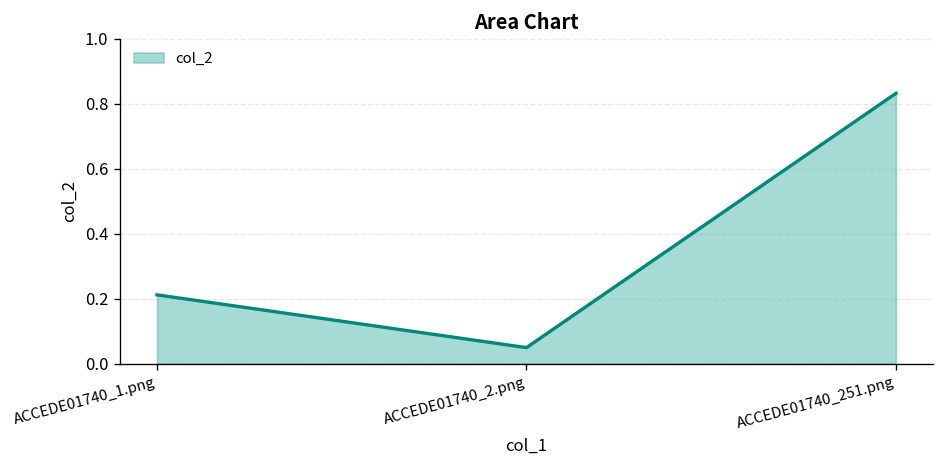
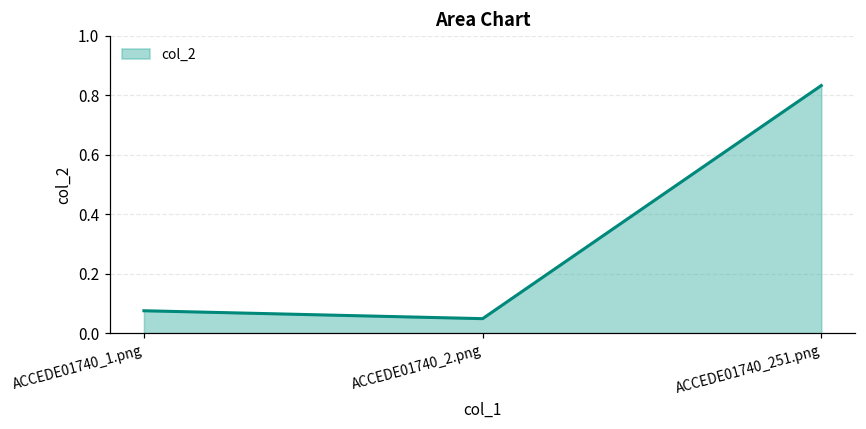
ACCEDE01740_1.png: 0.21 -> 0.08
